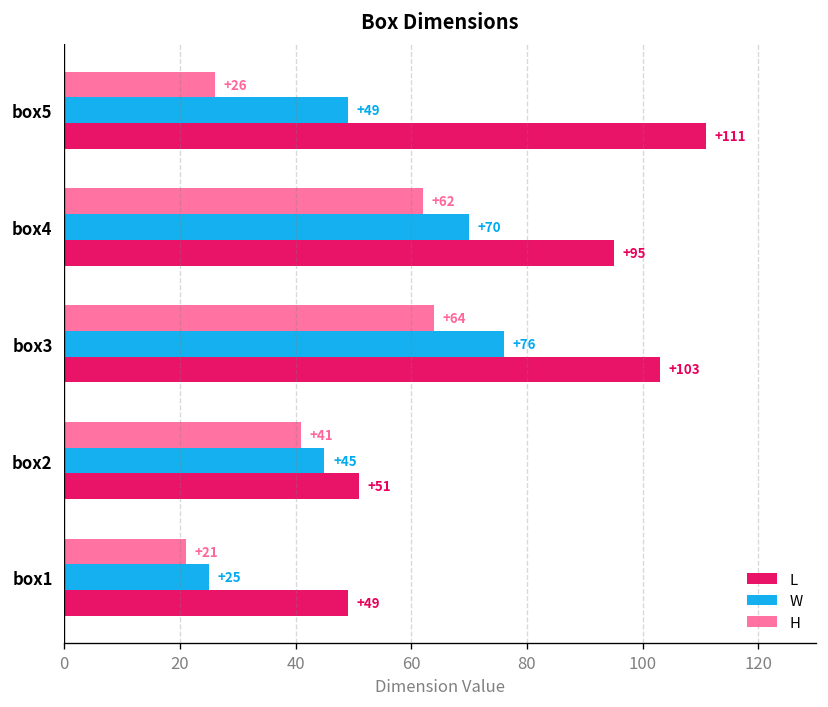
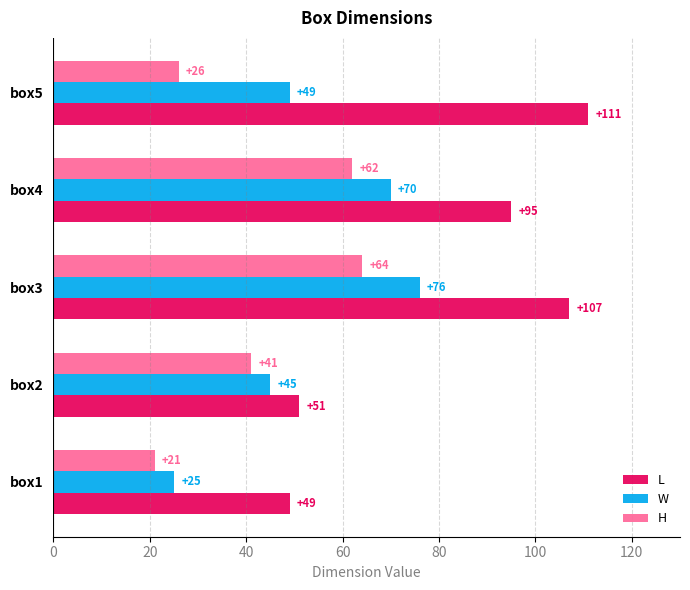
L, box3: +103 -> +107
